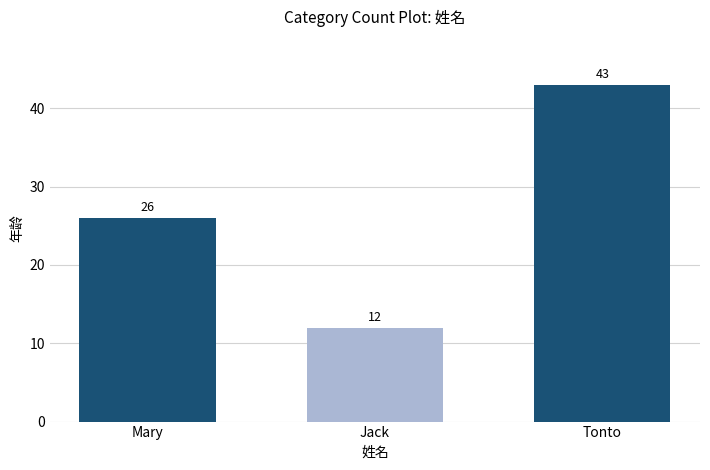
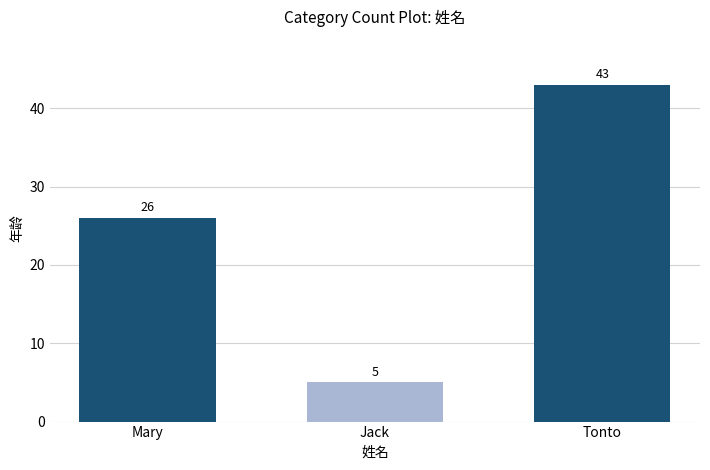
Jack: 12 -> 5
